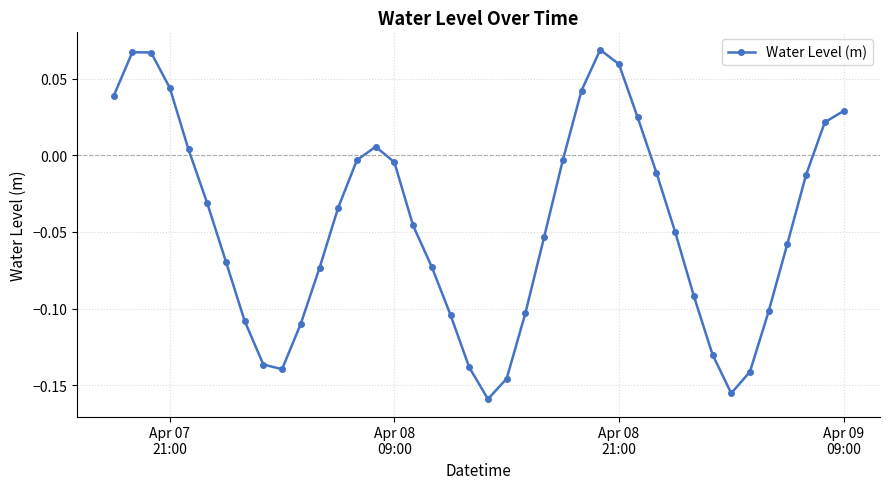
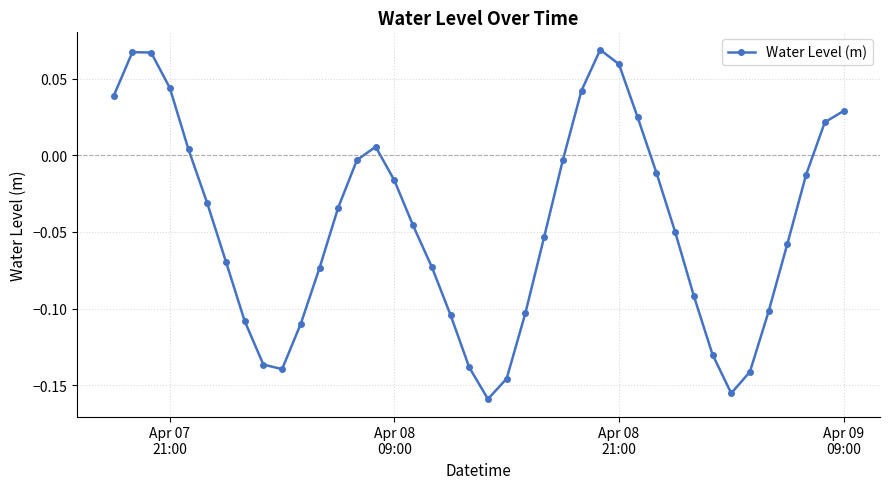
Apr 08 09:00: -0.004 -> -0.016
